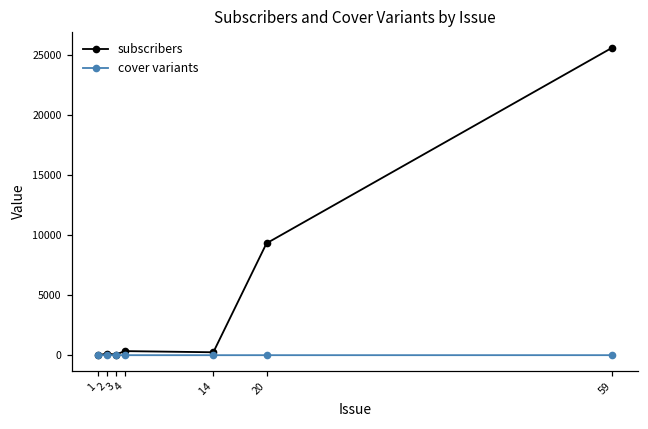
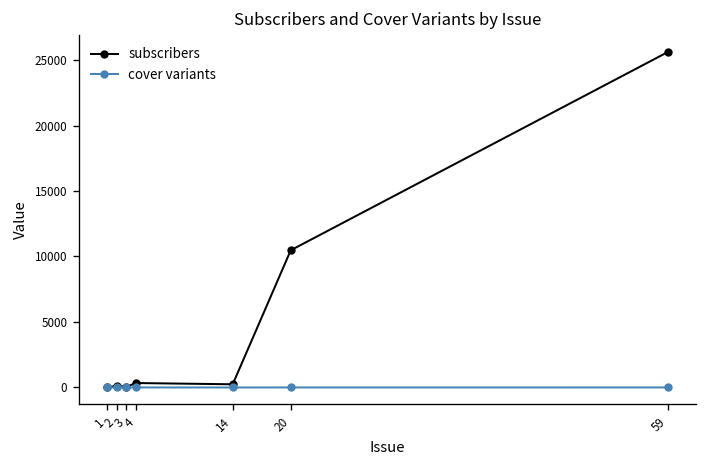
subscribers, 20: 9300 -> 10500
